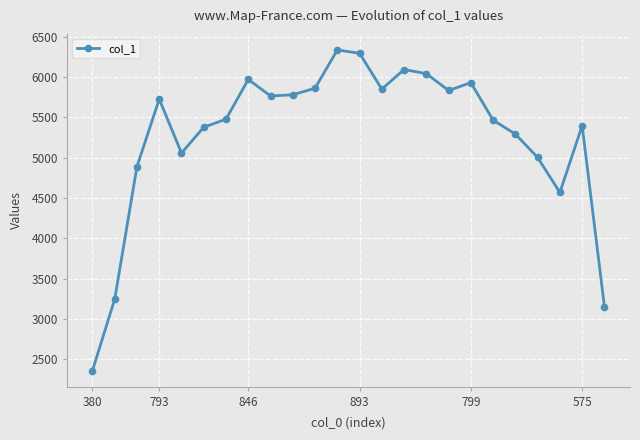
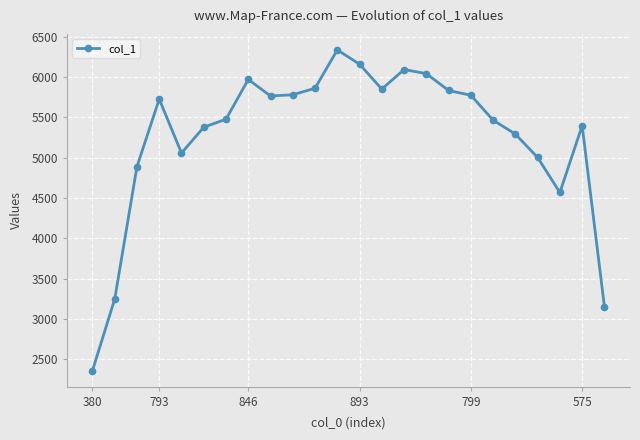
893: 6300 -> 6200
799: 5900 -> 5800
